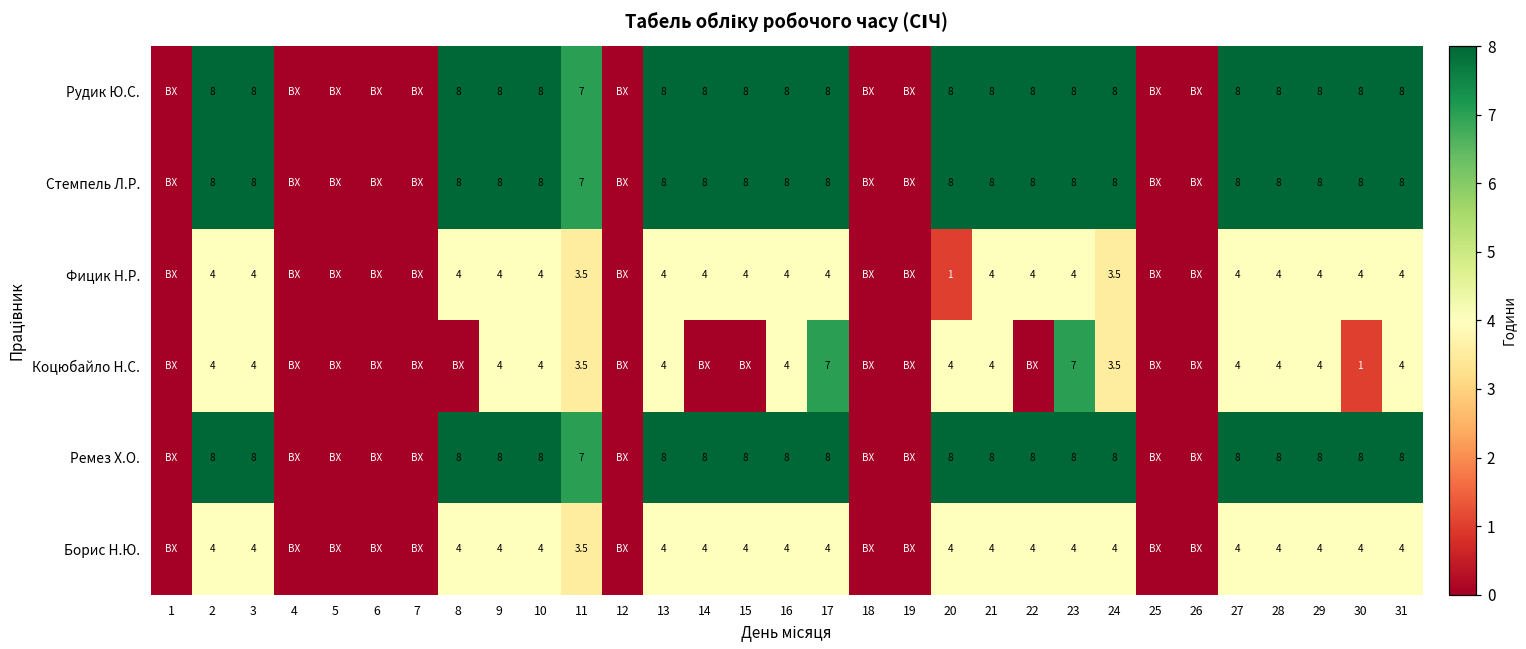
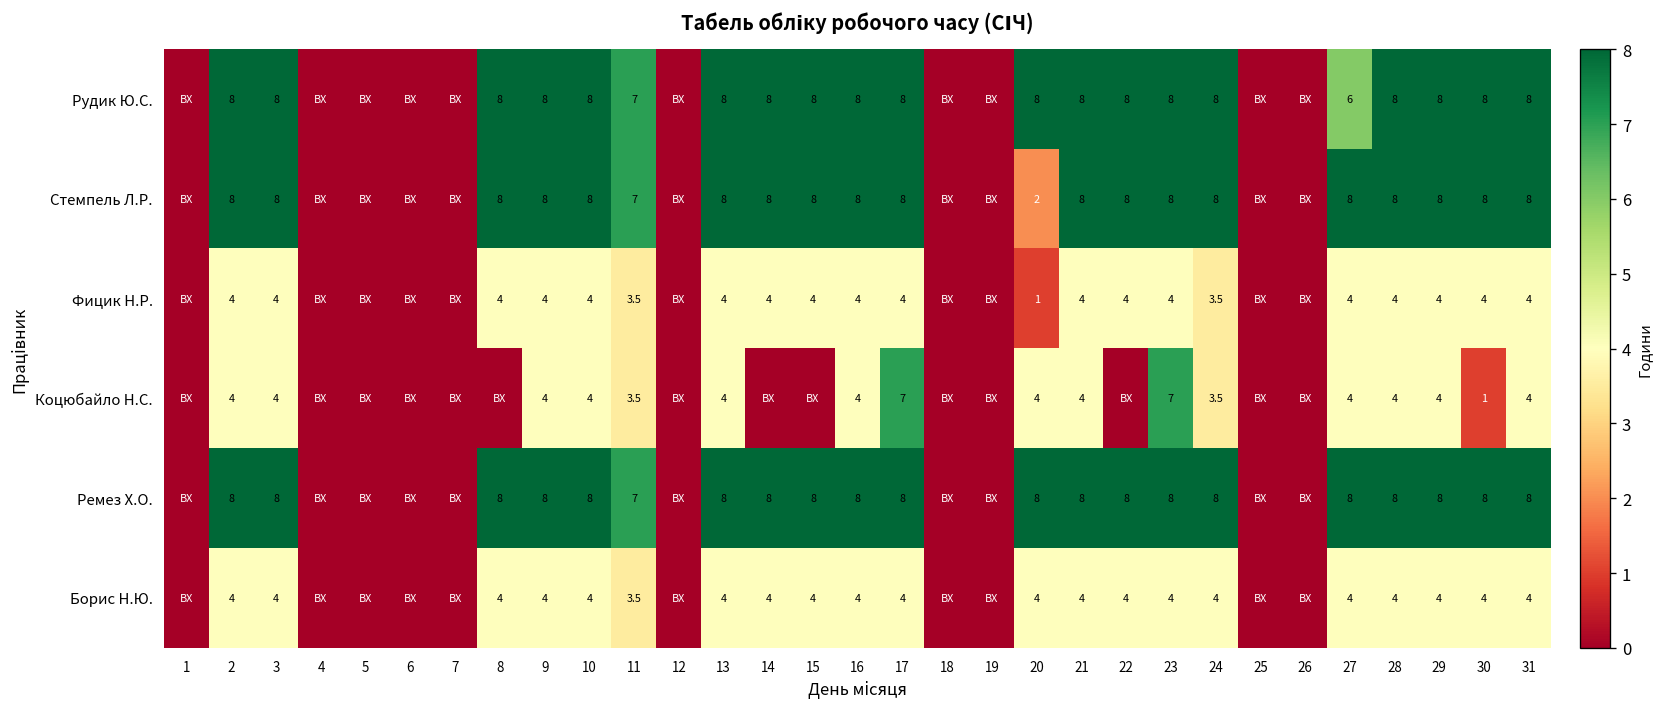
Рудик Ю.С., 27: 8 -> 6
Стемпель Л.Р., 20: 8 -> 2
